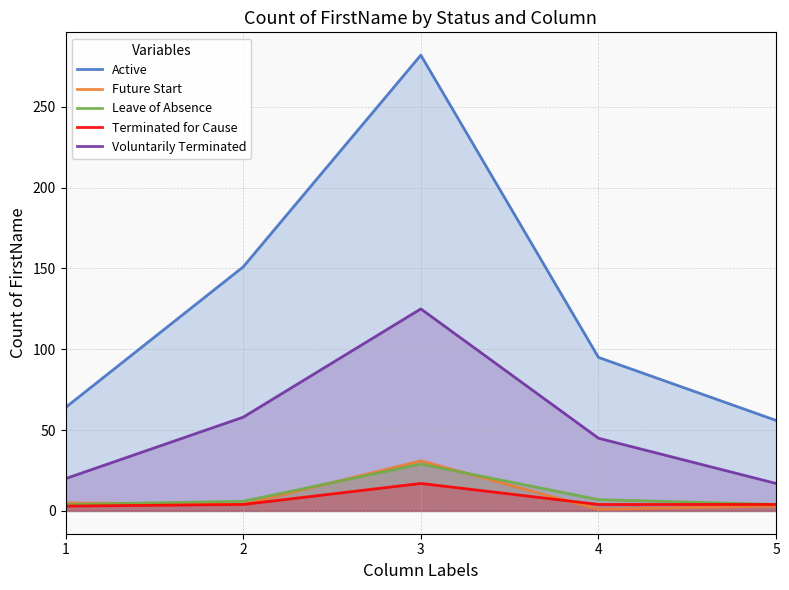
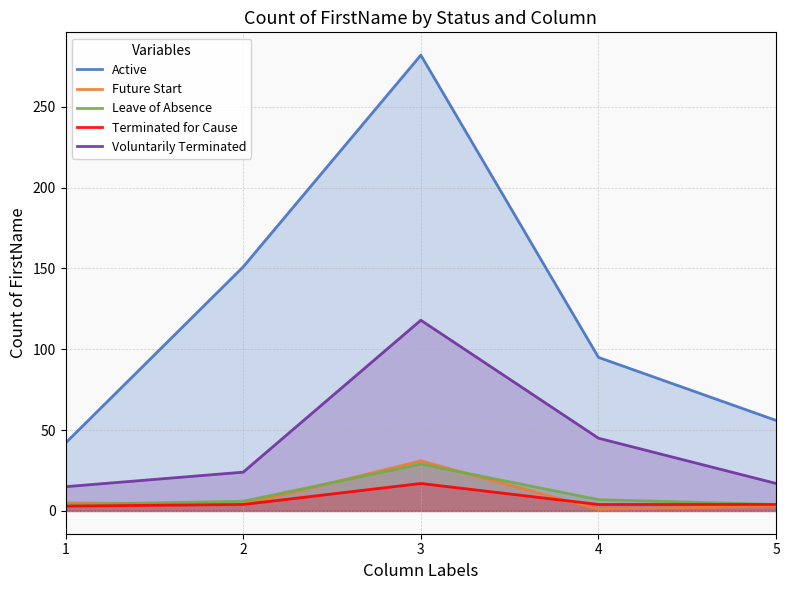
Active, 1: 64 -> 42
Voluntarily Terminated, 1: 20 -> 15
Voluntarily Terminated, 2: 58 -> 24
Voluntarily Terminated, 3: 125 -> 118
